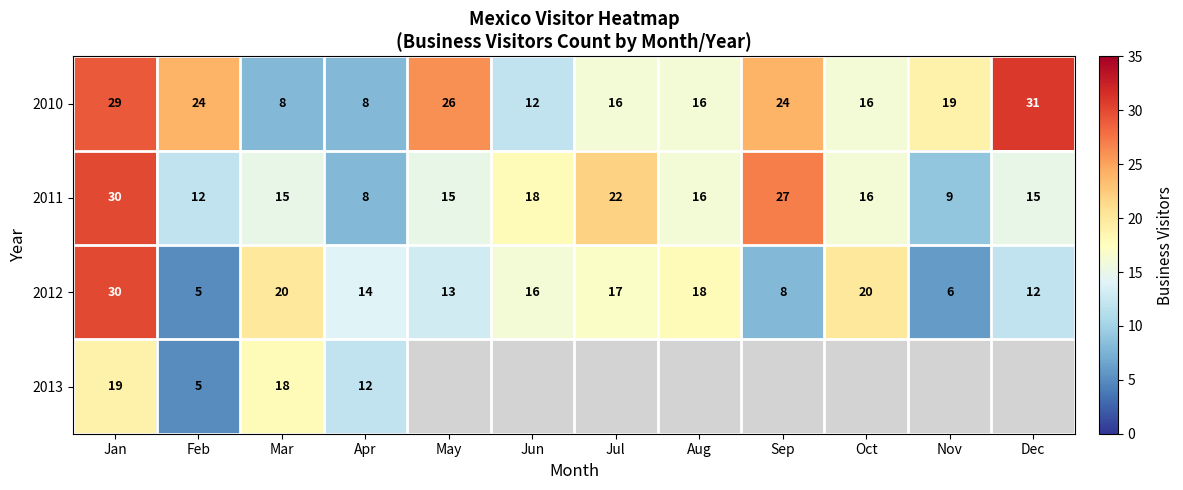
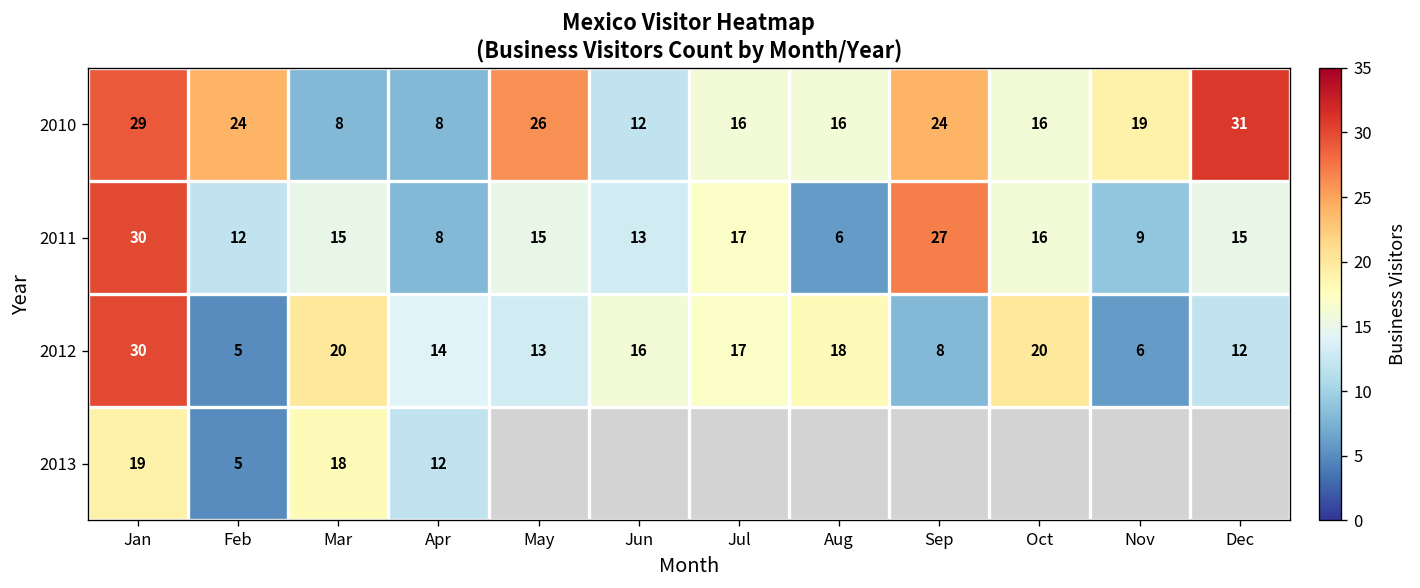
2011, Jun: 18 -> 13
2011, Jul: 22 -> 17
2011, Aug: 16 -> 6
